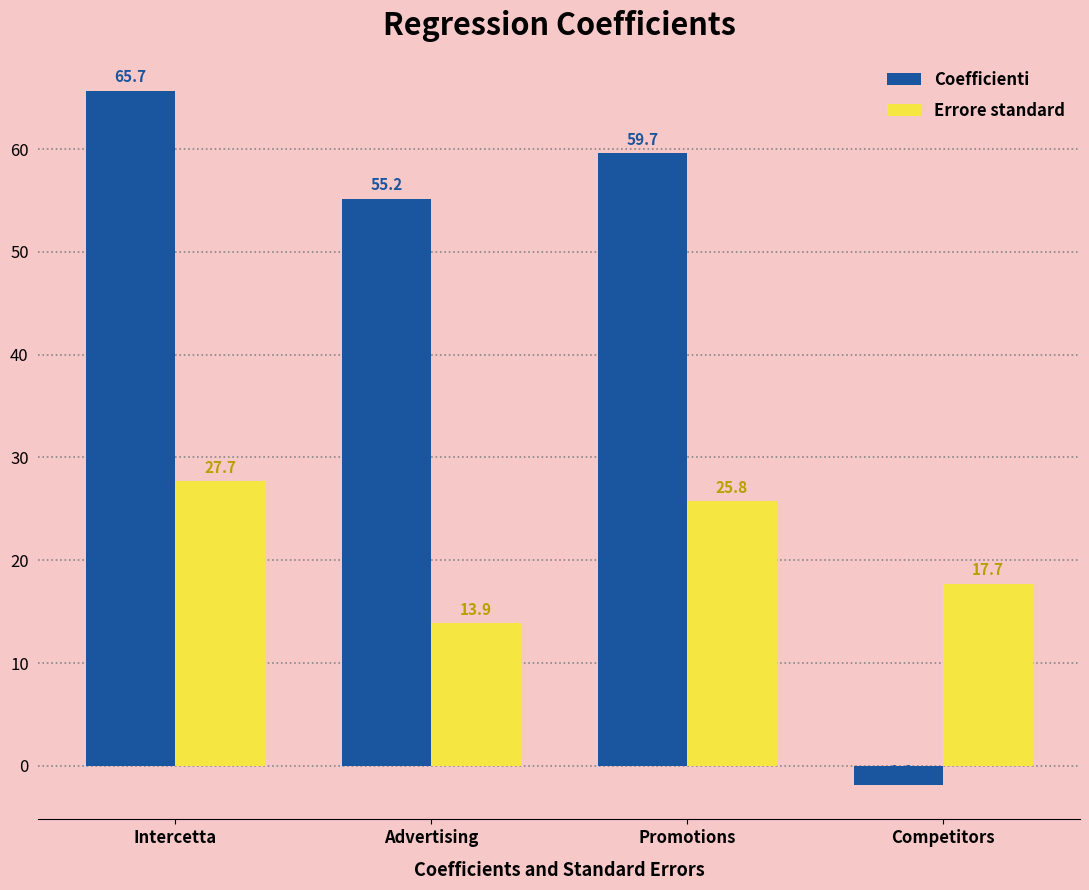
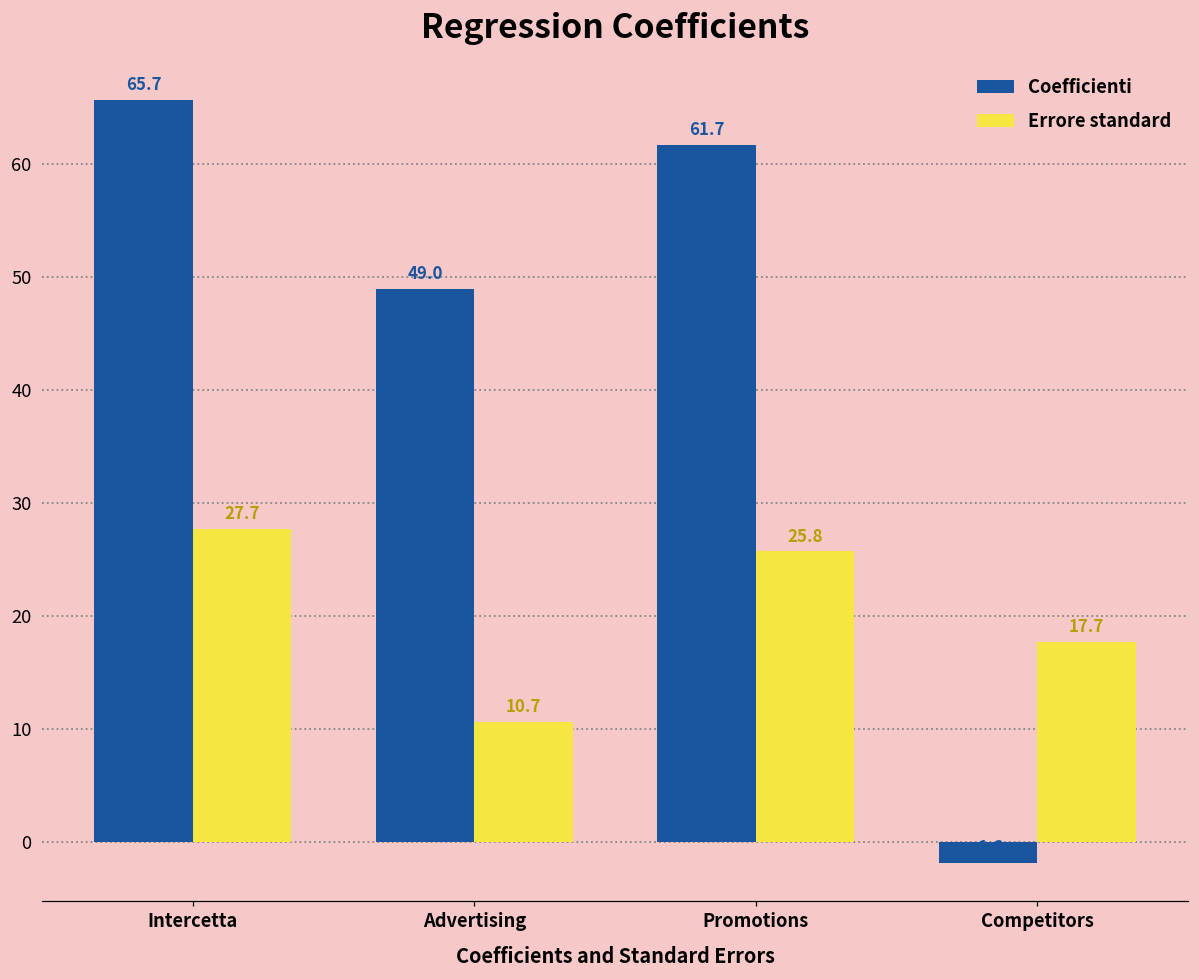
Coefficienti, Advertising: 55.2 -> 49.0
Errore standard, Advertising: 13.9 -> 10.7
Coefficienti, Promotions: 59.7 -> 61.7
